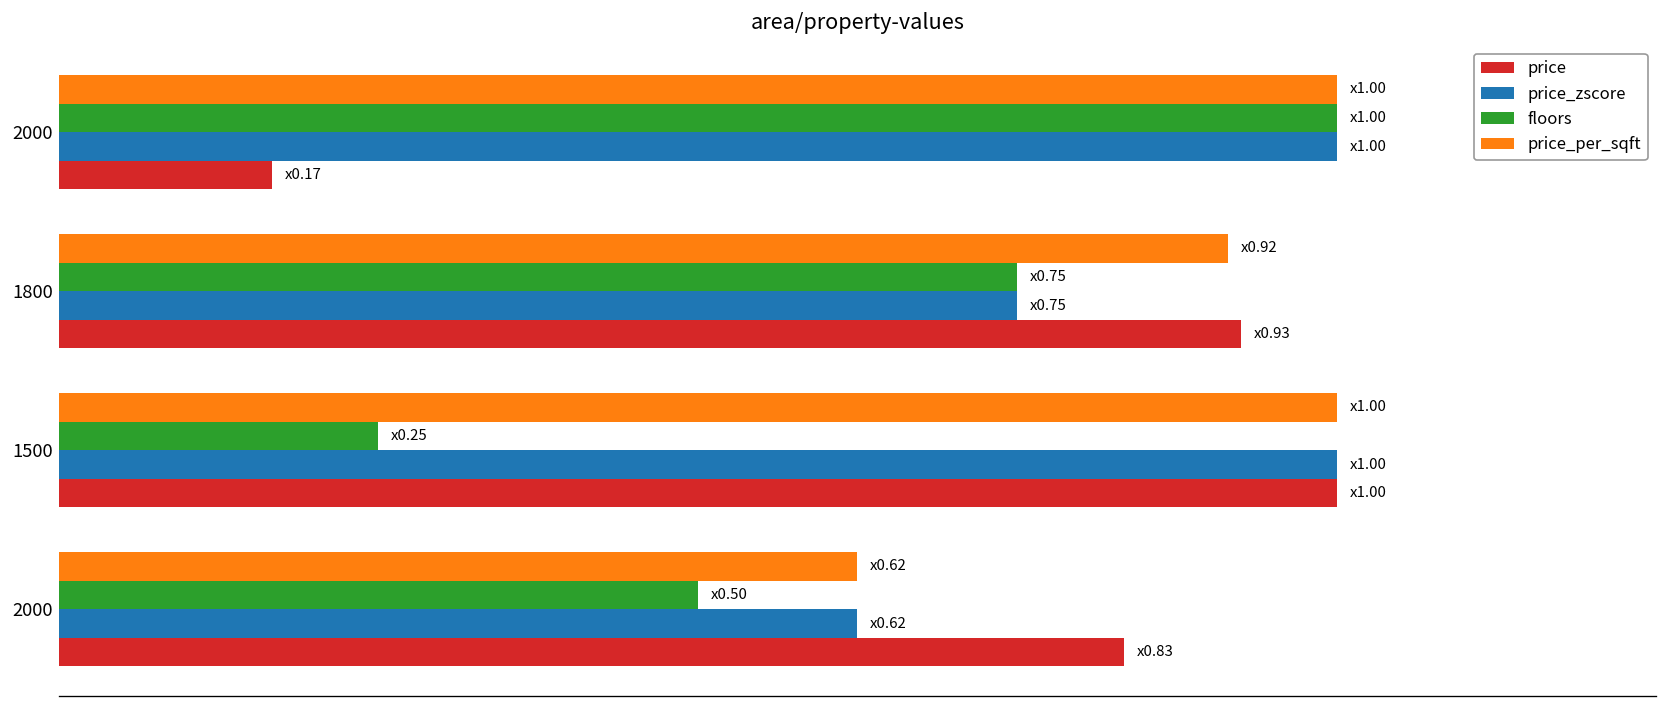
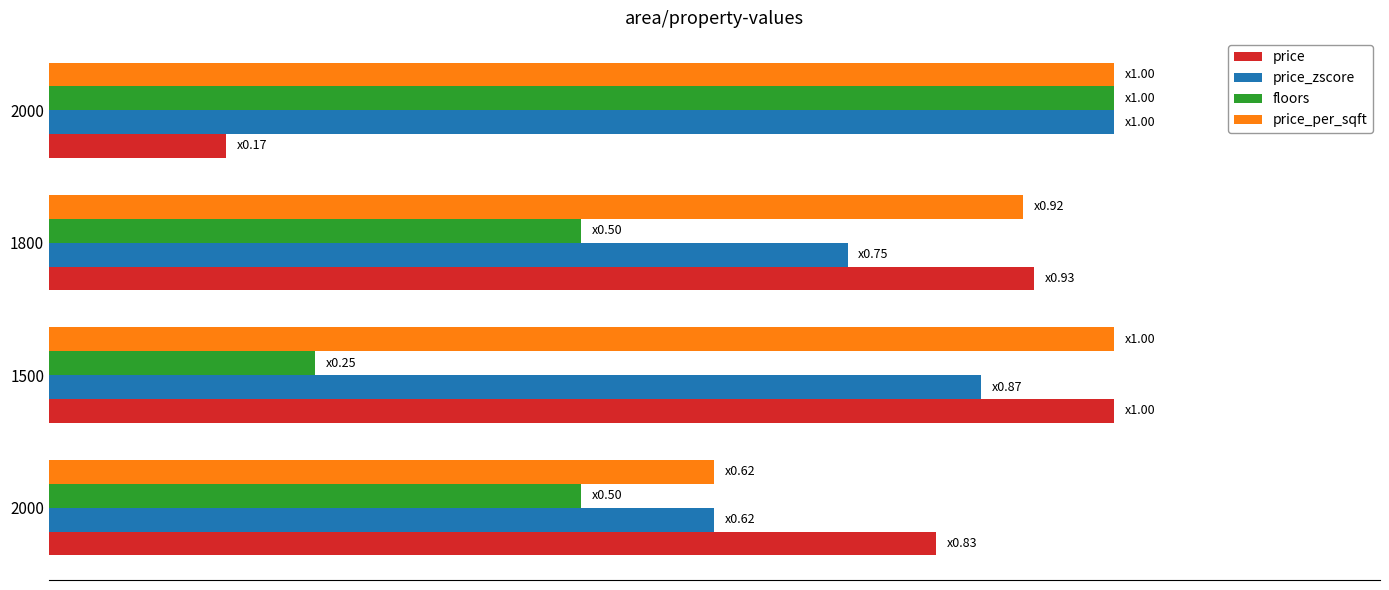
floors, 1800: 0.75 -> 0.50
price_zscore, 1500: 1.00 -> 0.87
